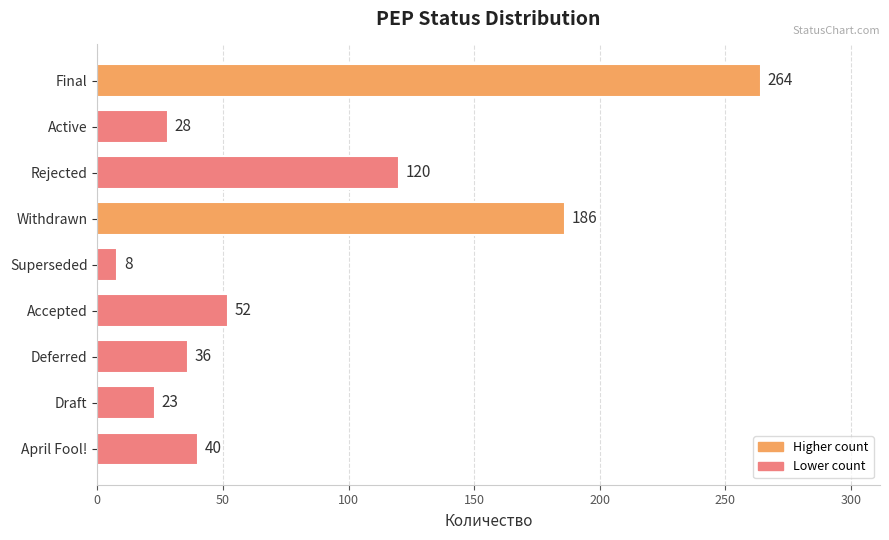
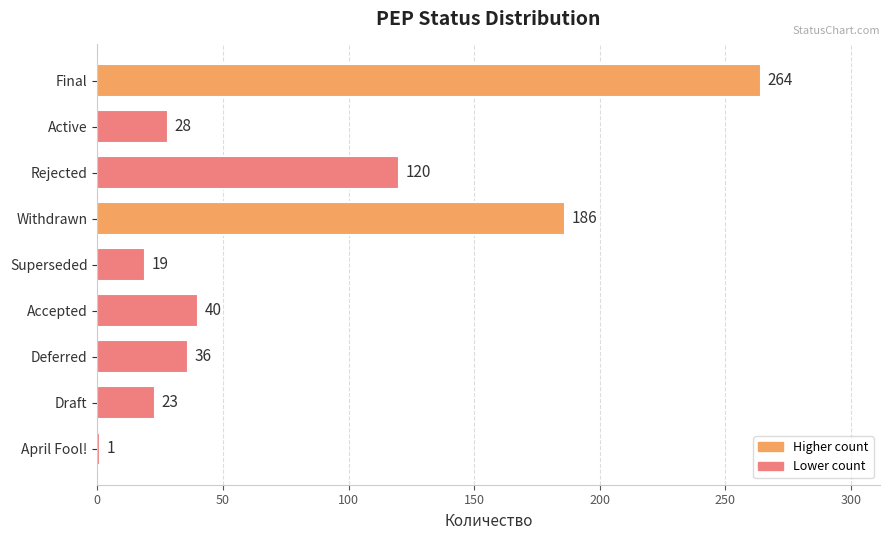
Superseded: 8 -> 19
Accepted: 52 -> 40
April Fool!: 40 -> 1
